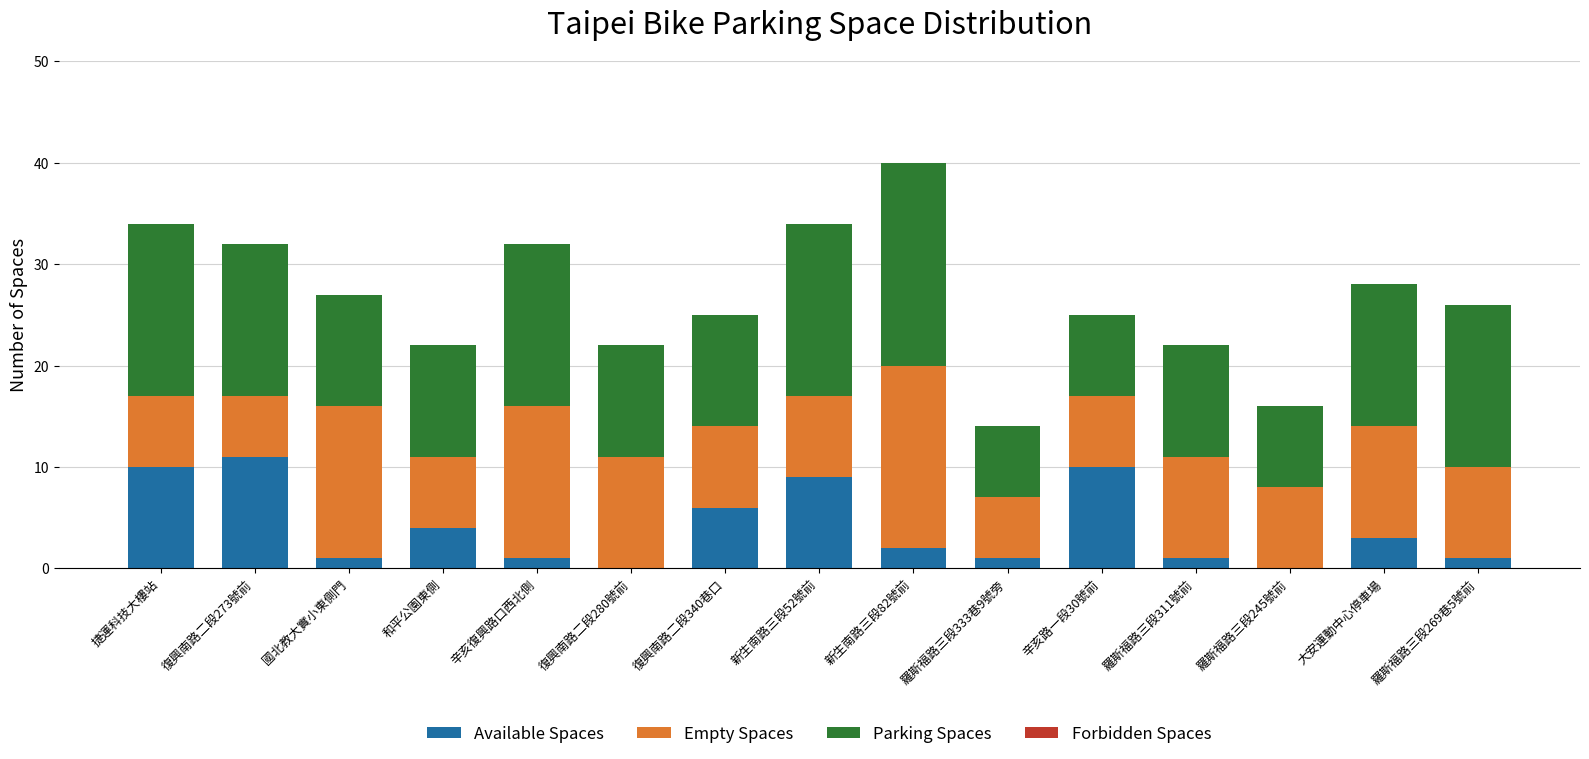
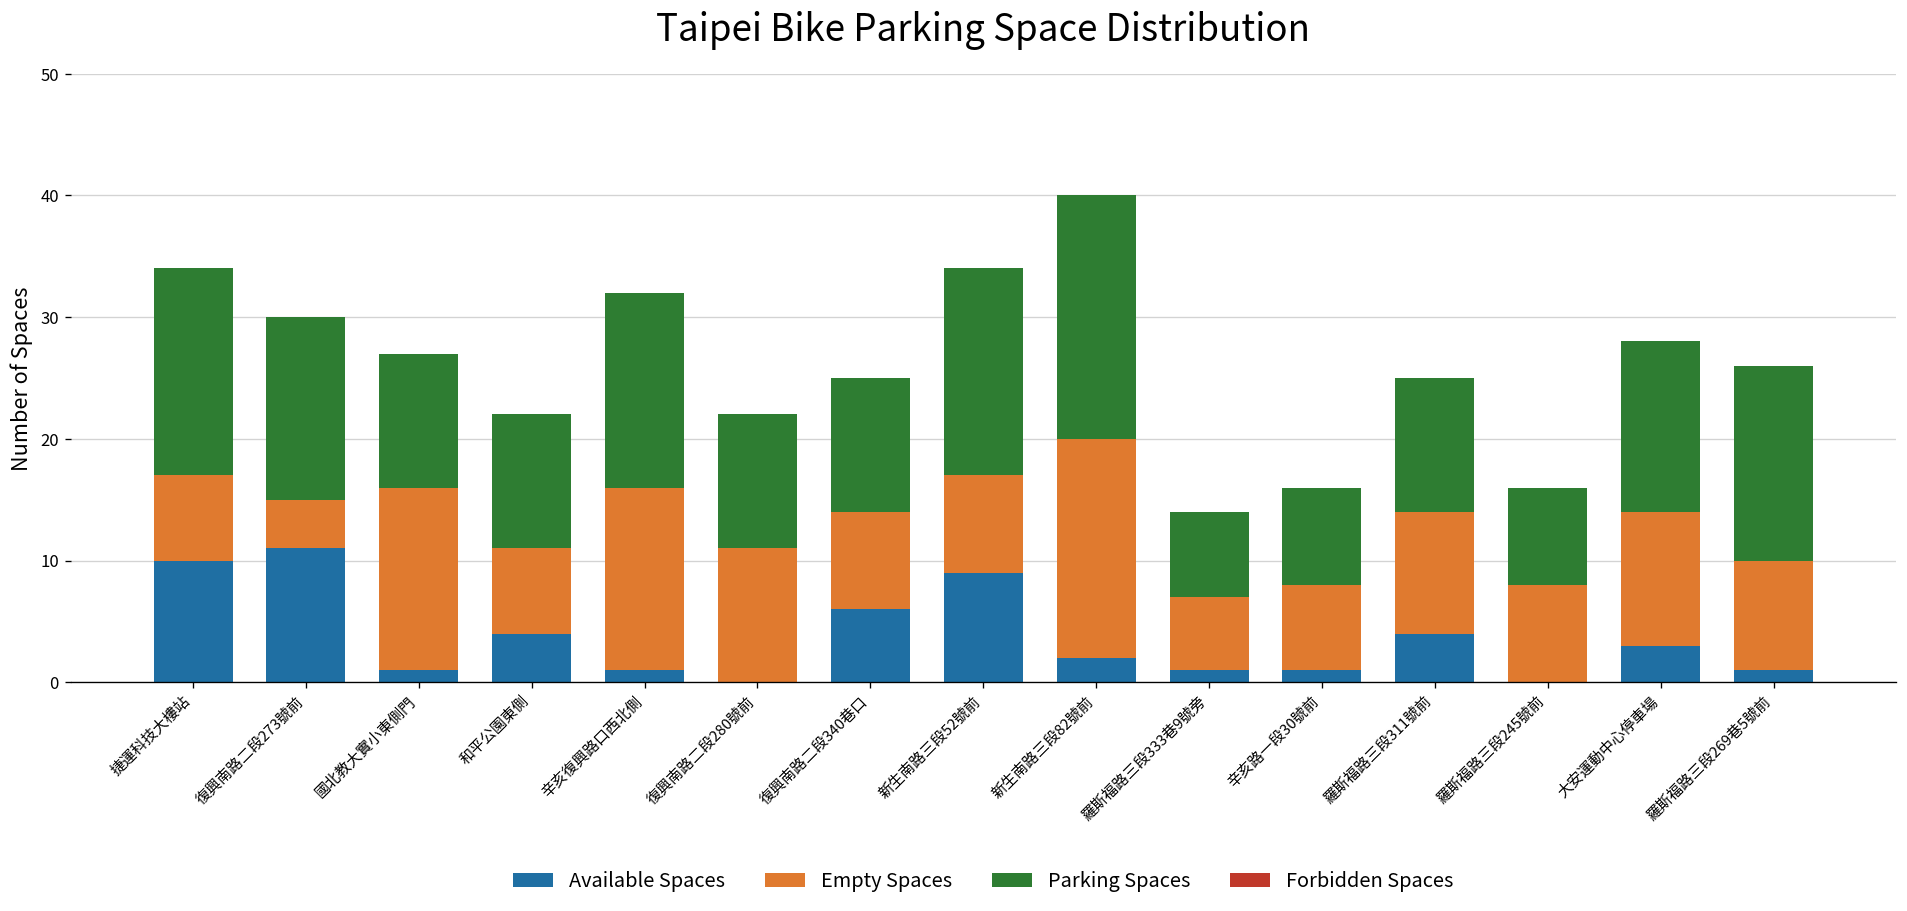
Empty Spaces, 復興南路二段273號前: 6 -> 4
Available Spaces, 辛亥路一段30號前: 10 -> 1
Available Spaces, 羅斯福路三段311號前: 1 -> 4
